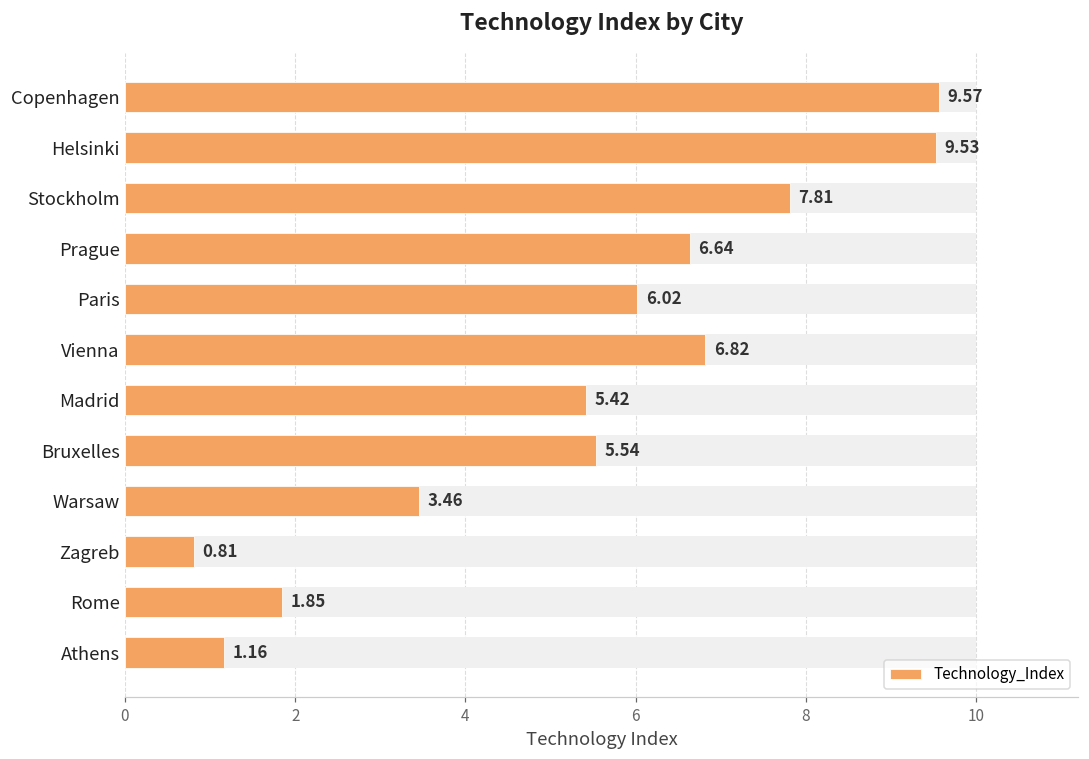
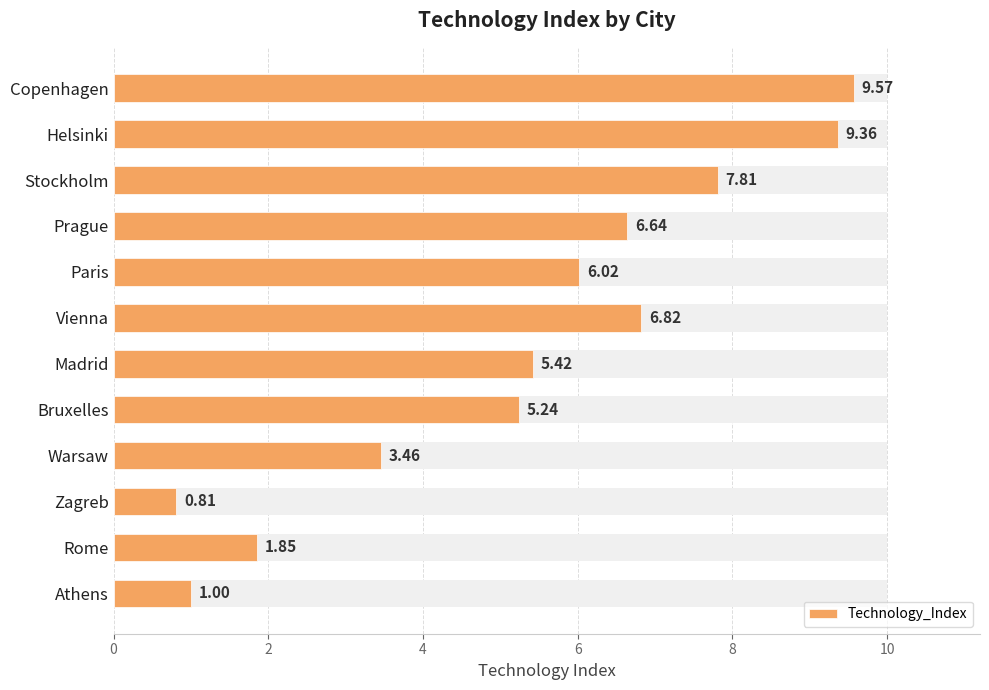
Technology_Index, Helsinki: 9.53 -> 9.36
Technology_Index, Bruxelles: 5.54 -> 5.24
Technology_Index, Athens: 1.16 -> 1.00
